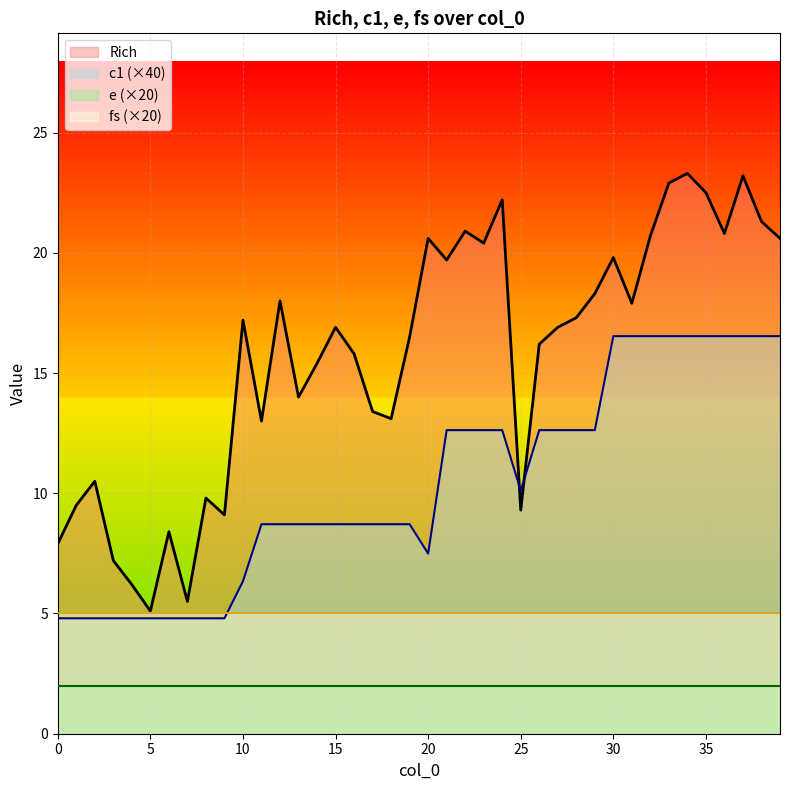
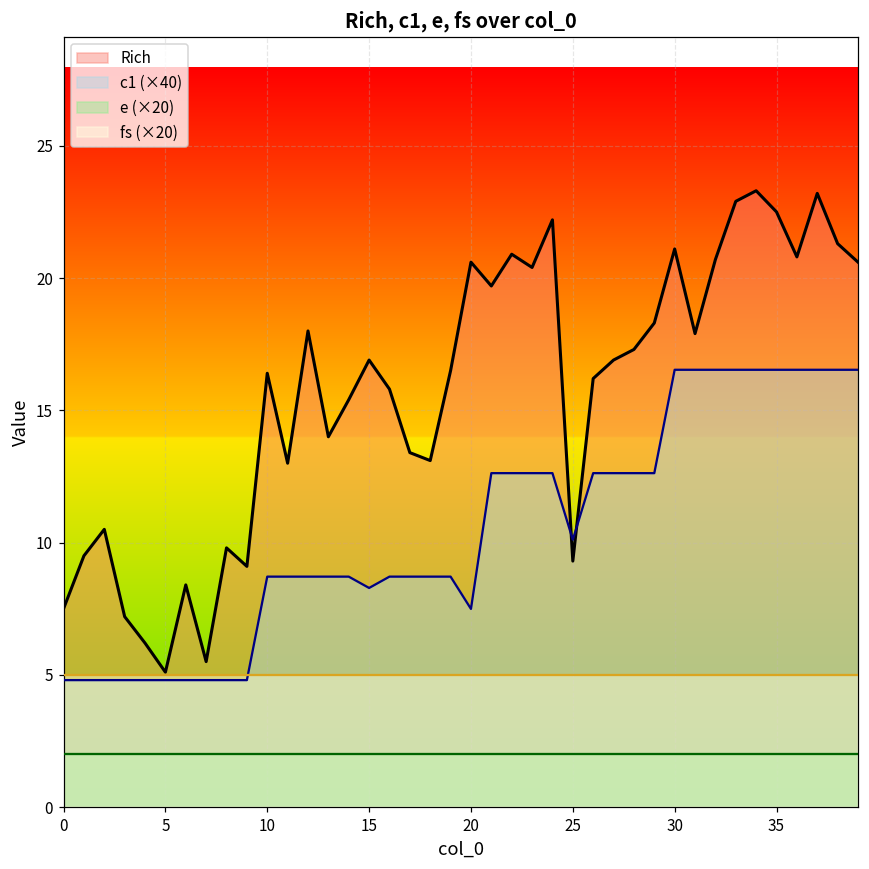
Rich, 0: 7.9 -> 7.5
Rich, 10: 17.2 -> 16.4
c1 (×40), 10: 6.3 -> 8.7
c1 (×40), 15: 8.7 -> 8.3
Rich, 30: 19.8 -> 21.1
